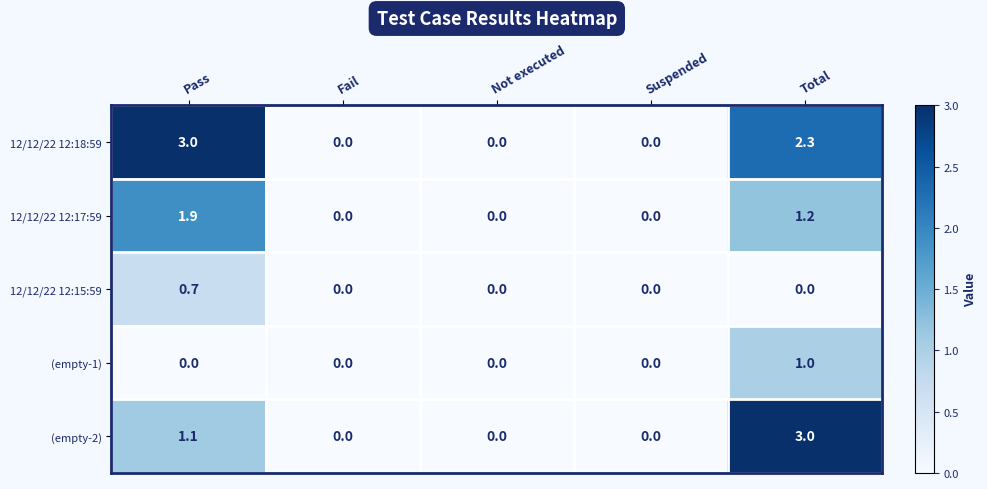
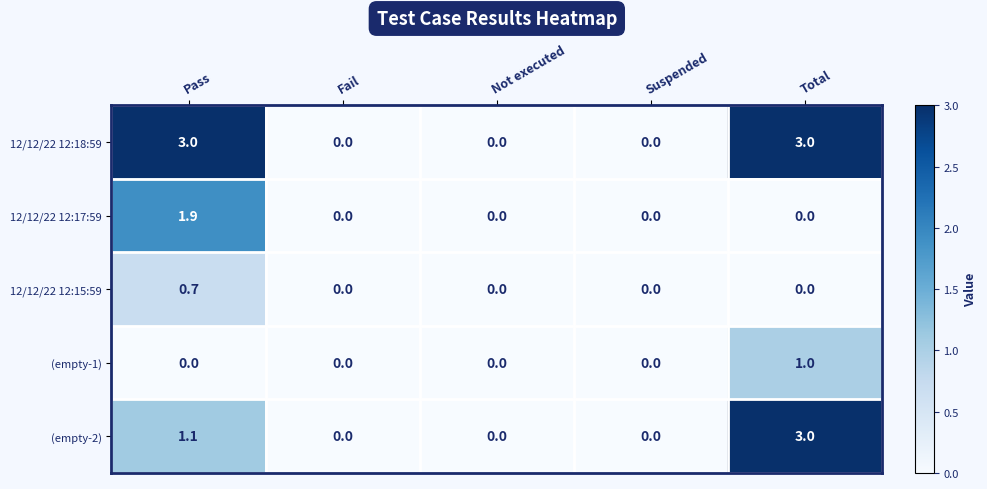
12/12/22 12:18:59, Total: 2.3 -> 3.0
12/12/22 12:17:59, Total: 1.2 -> 0.0
